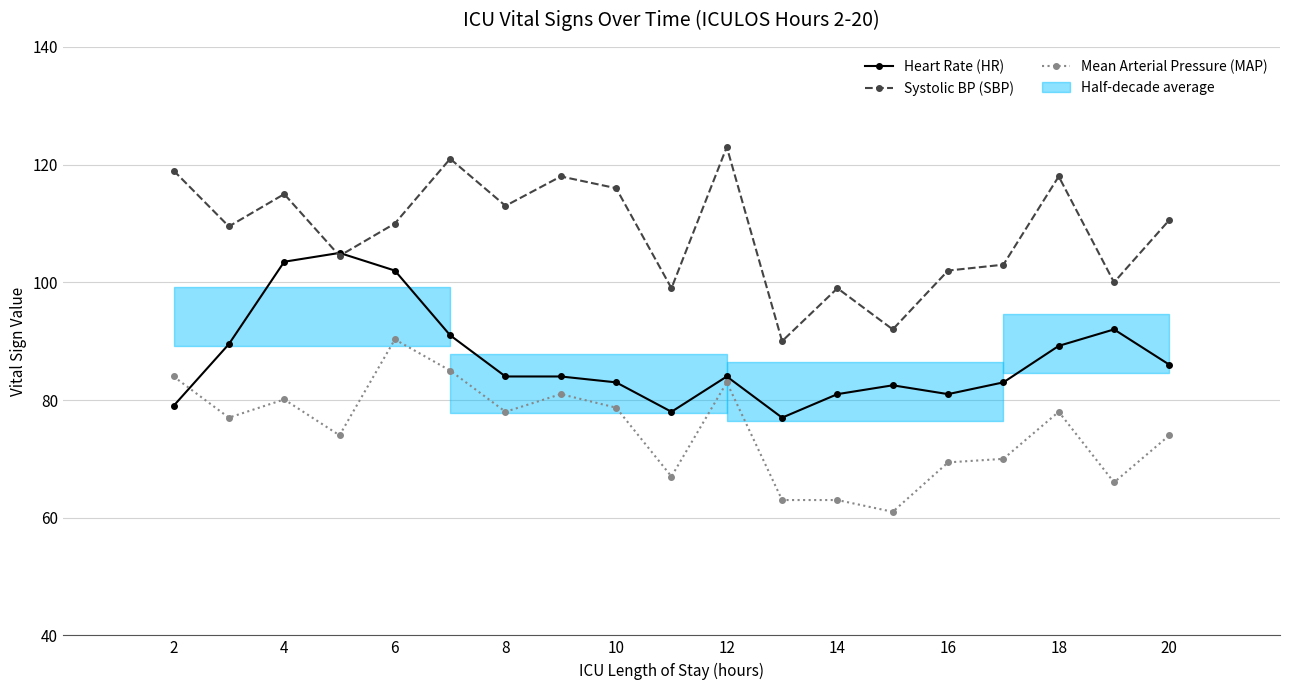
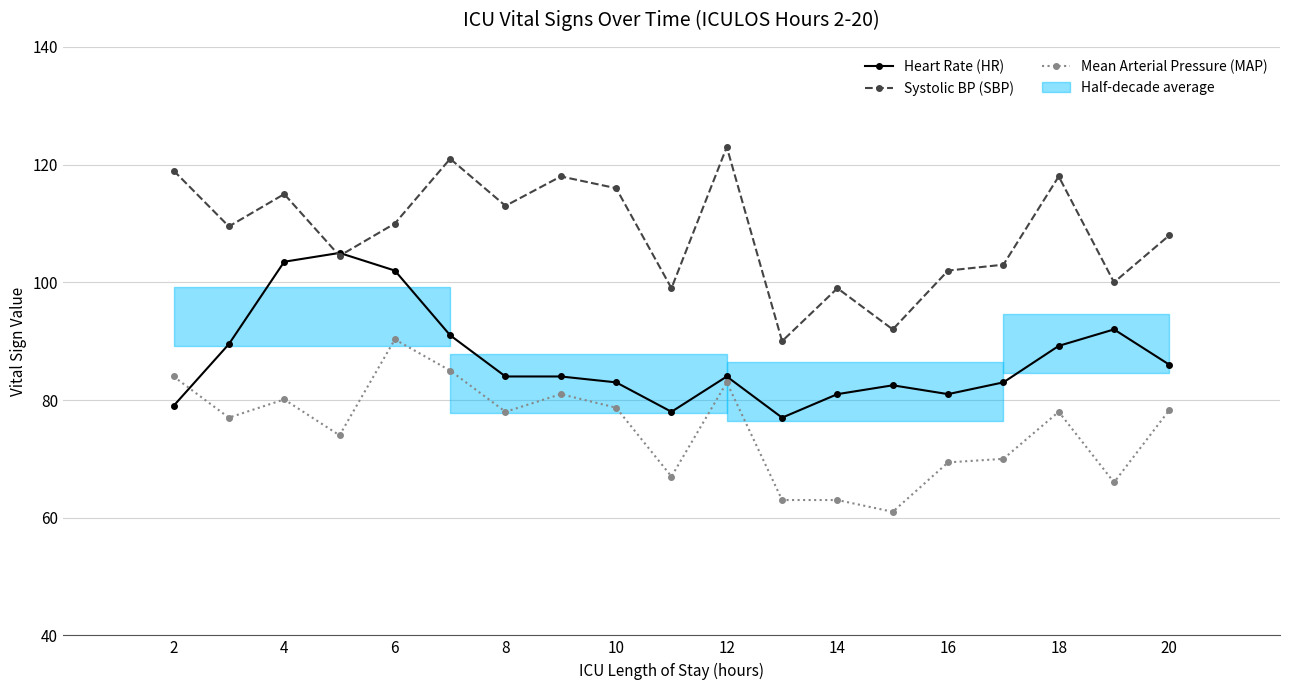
Systolic BP (SBP), 20: 111 -> 108
Mean Arterial Pressure (MAP), 20: 74 -> 78
